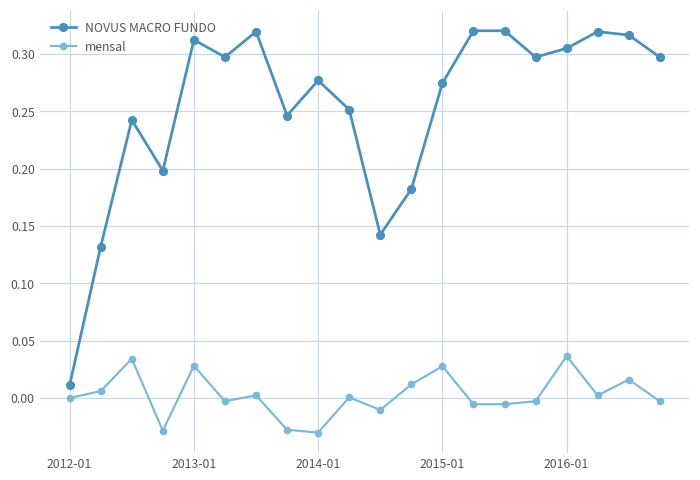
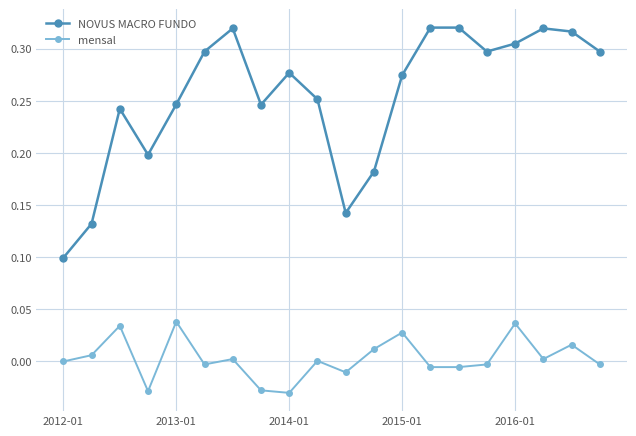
NOVUS MACRO FUNDO, 2012-01: 0.011 -> 0.099
NOVUS MACRO FUNDO, 2013-01: 0.312 -> 0.247
mensal, 2013-01: 0.028 -> 0.038
